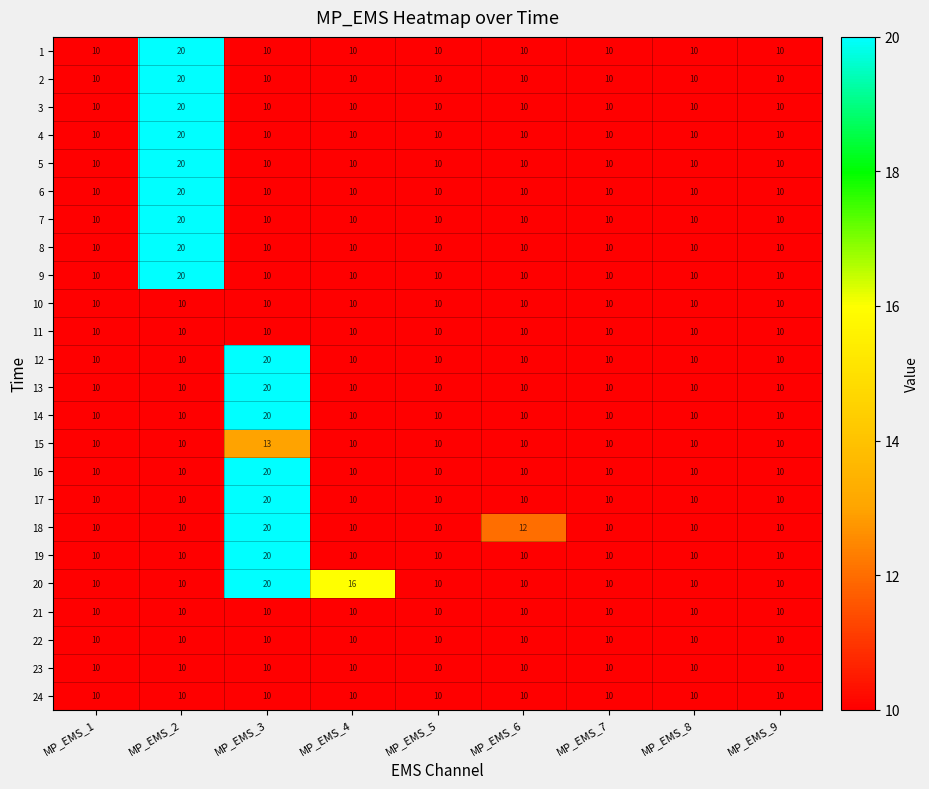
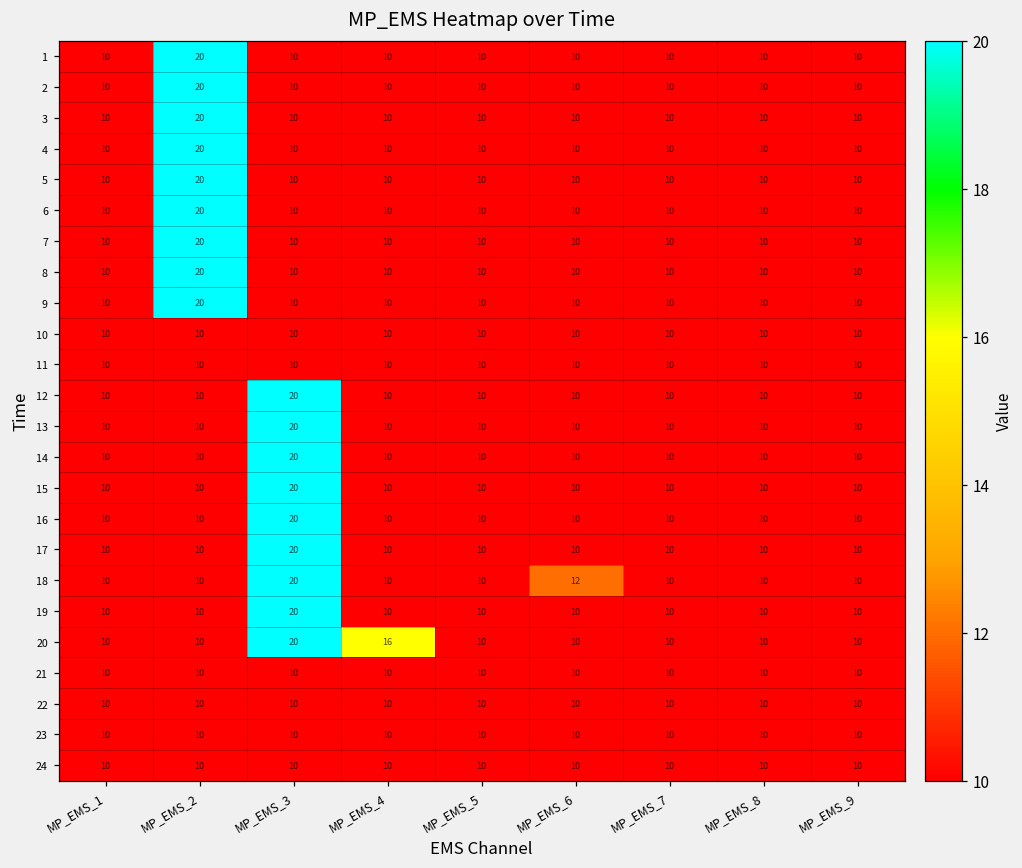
15, MP_EMS_3: 13 -> 20
